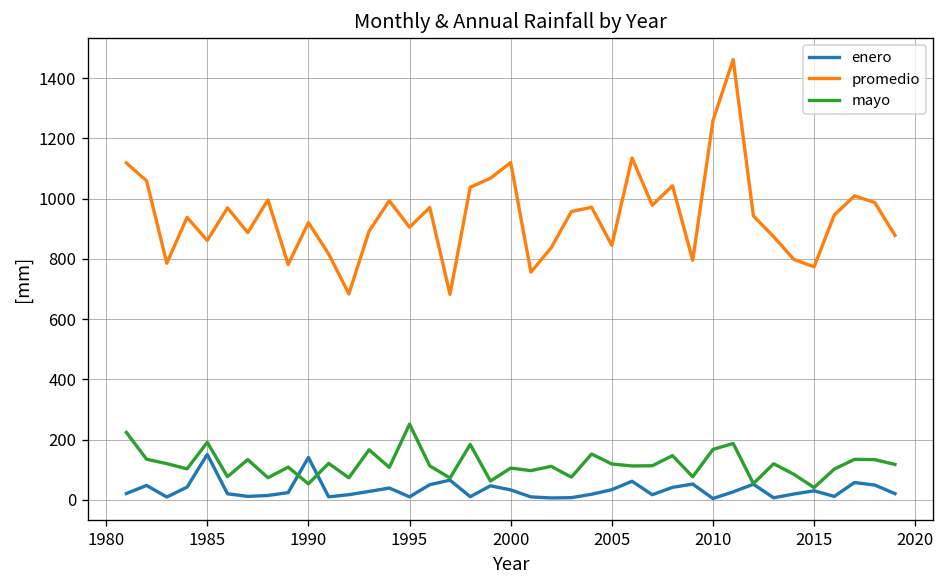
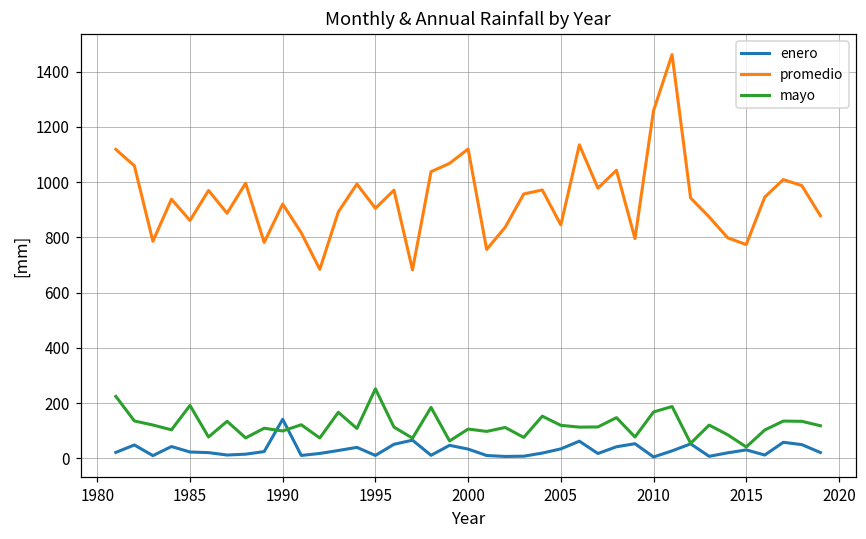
enero, 1985: 150 -> 20
mayo, 1990: 50 -> 100
